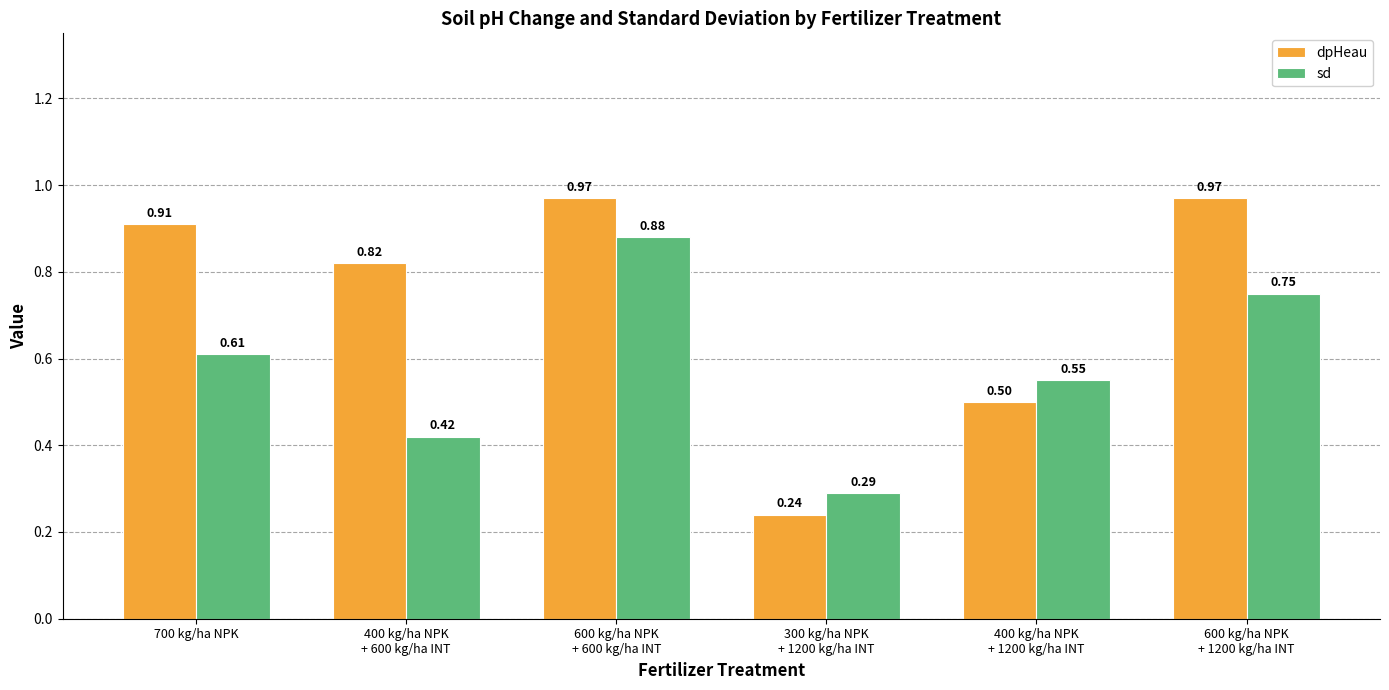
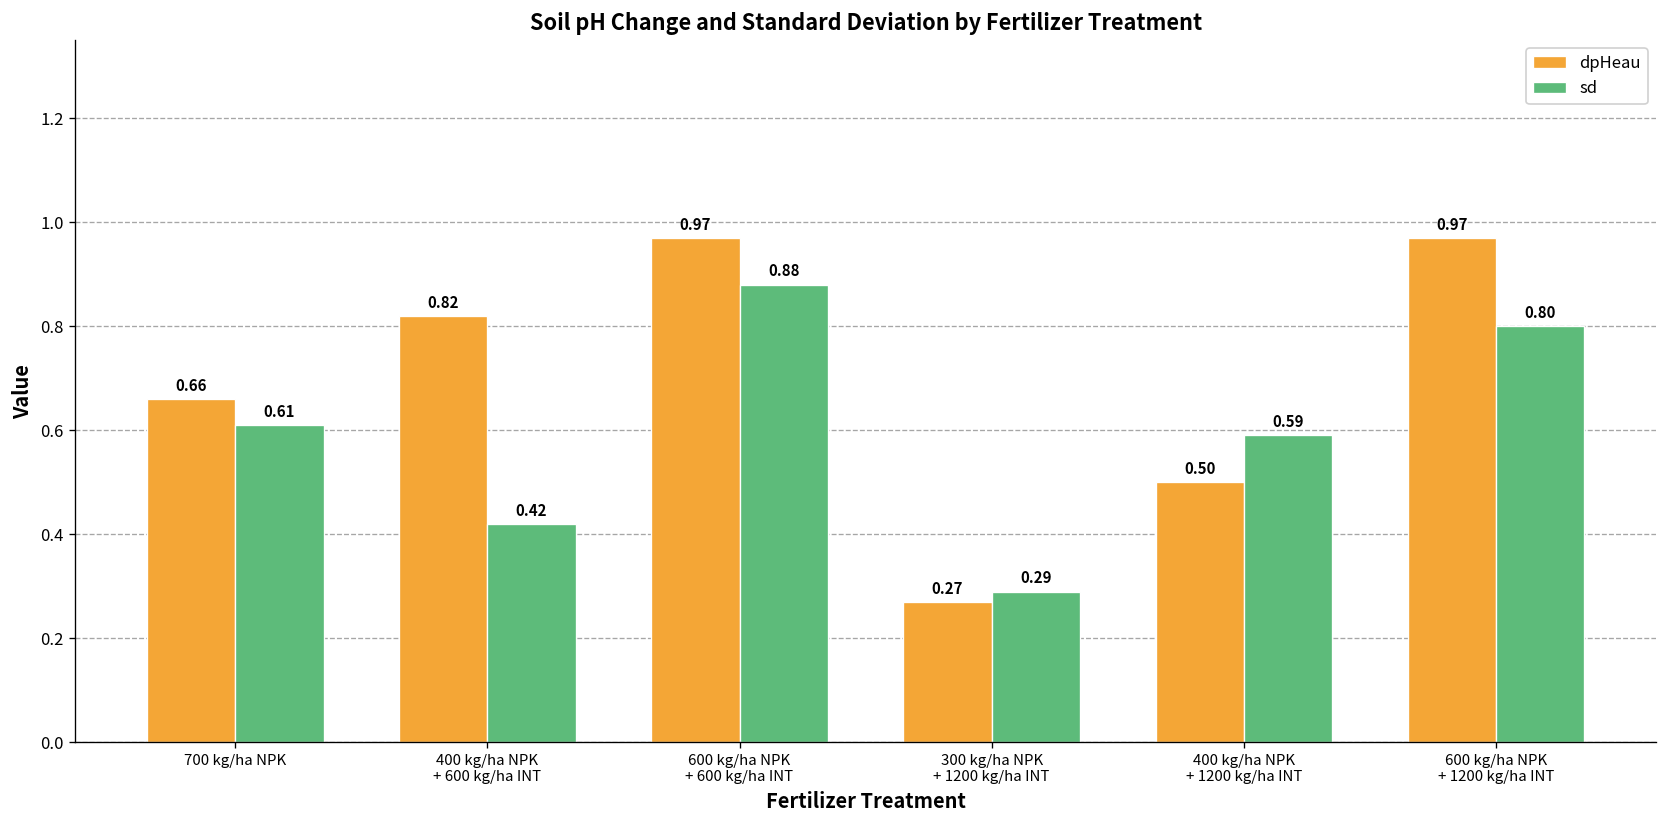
dpHeau, 700 kg/ha NPK: 0.91 -> 0.66
dpHeau, 300 kg/ha NPK + 1200 kg/ha INT: 0.24 -> 0.27
sd, 400 kg/ha NPK + 1200 kg/ha INT: 0.55 -> 0.59
sd, 600 kg/ha NPK + 1200 kg/ha INT: 0.75 -> 0.80
